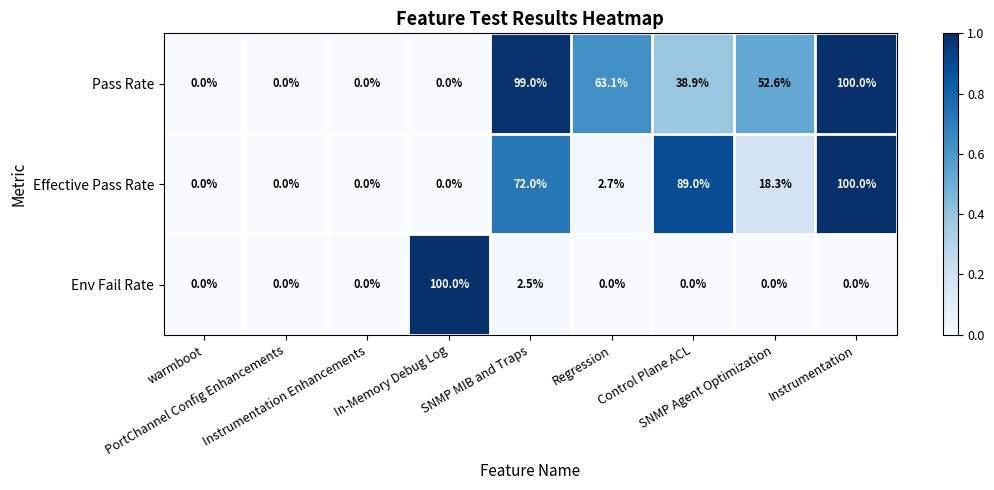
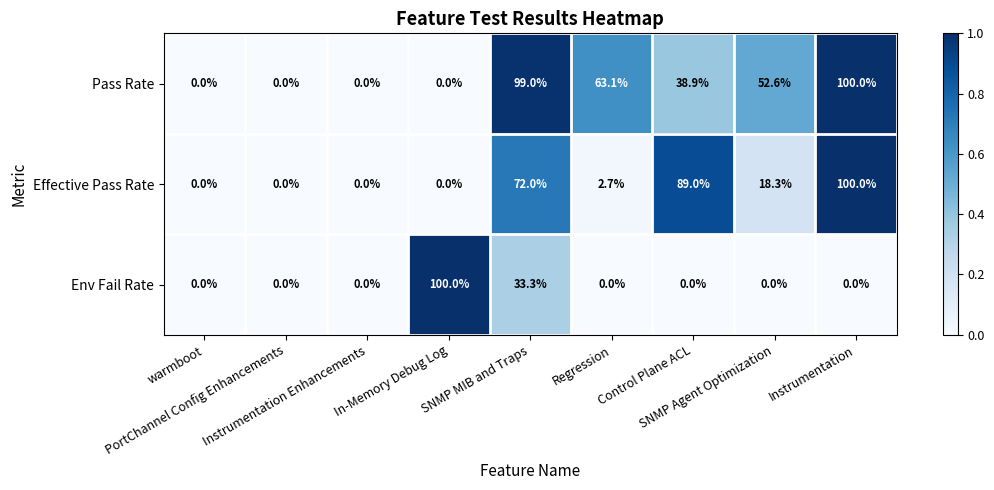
Env Fail Rate, SNMP MIB and Traps: 2.5% -> 33.3%
